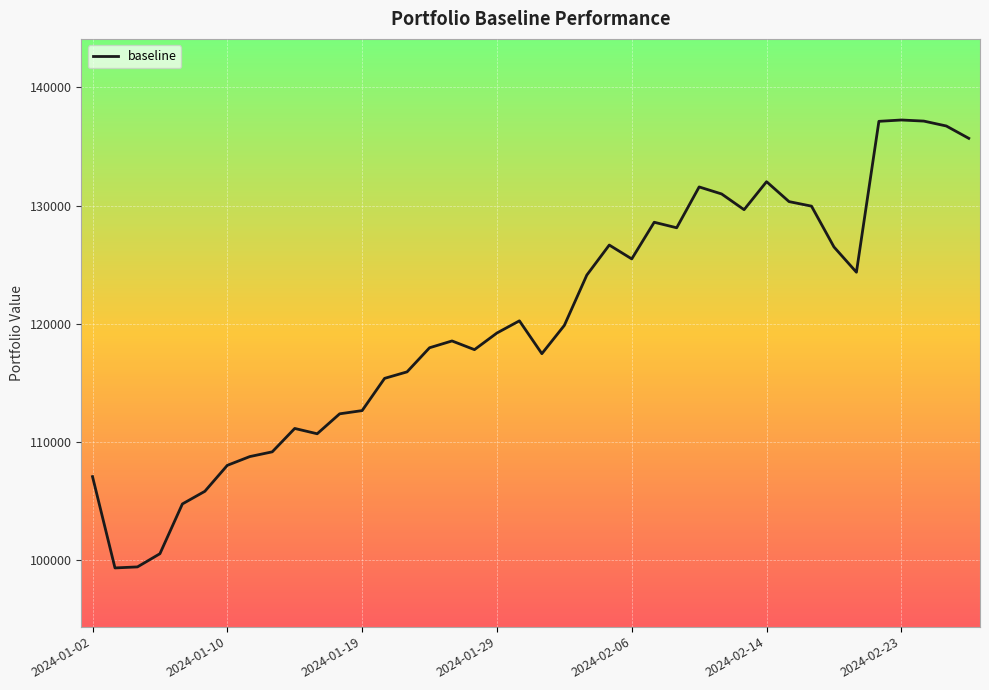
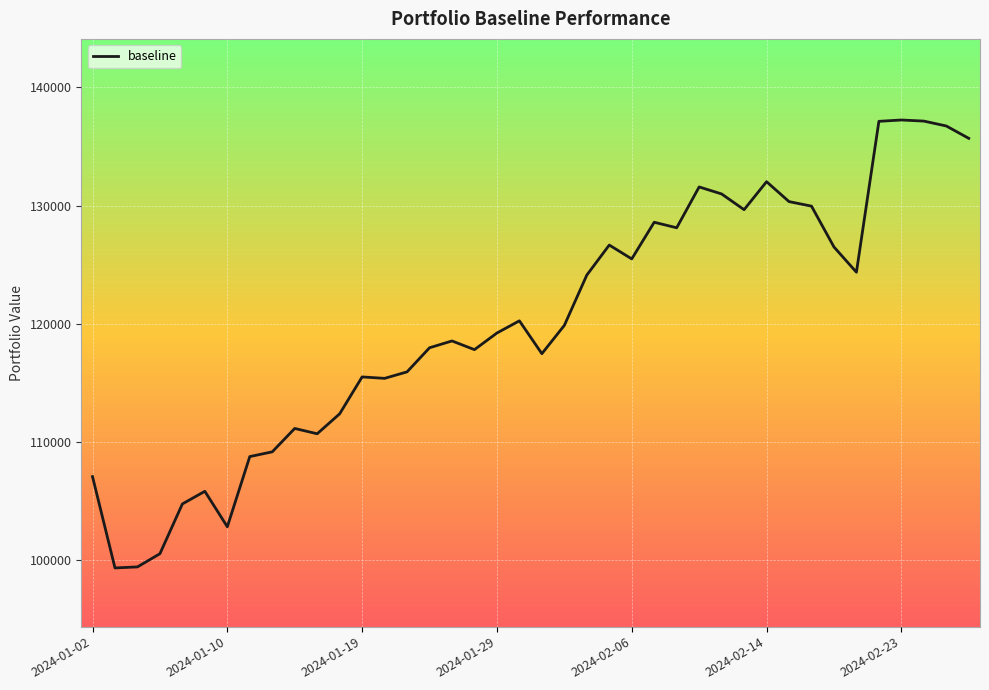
2024-01-10: 108000 -> 102800
2024-01-19: 112700 -> 115500
